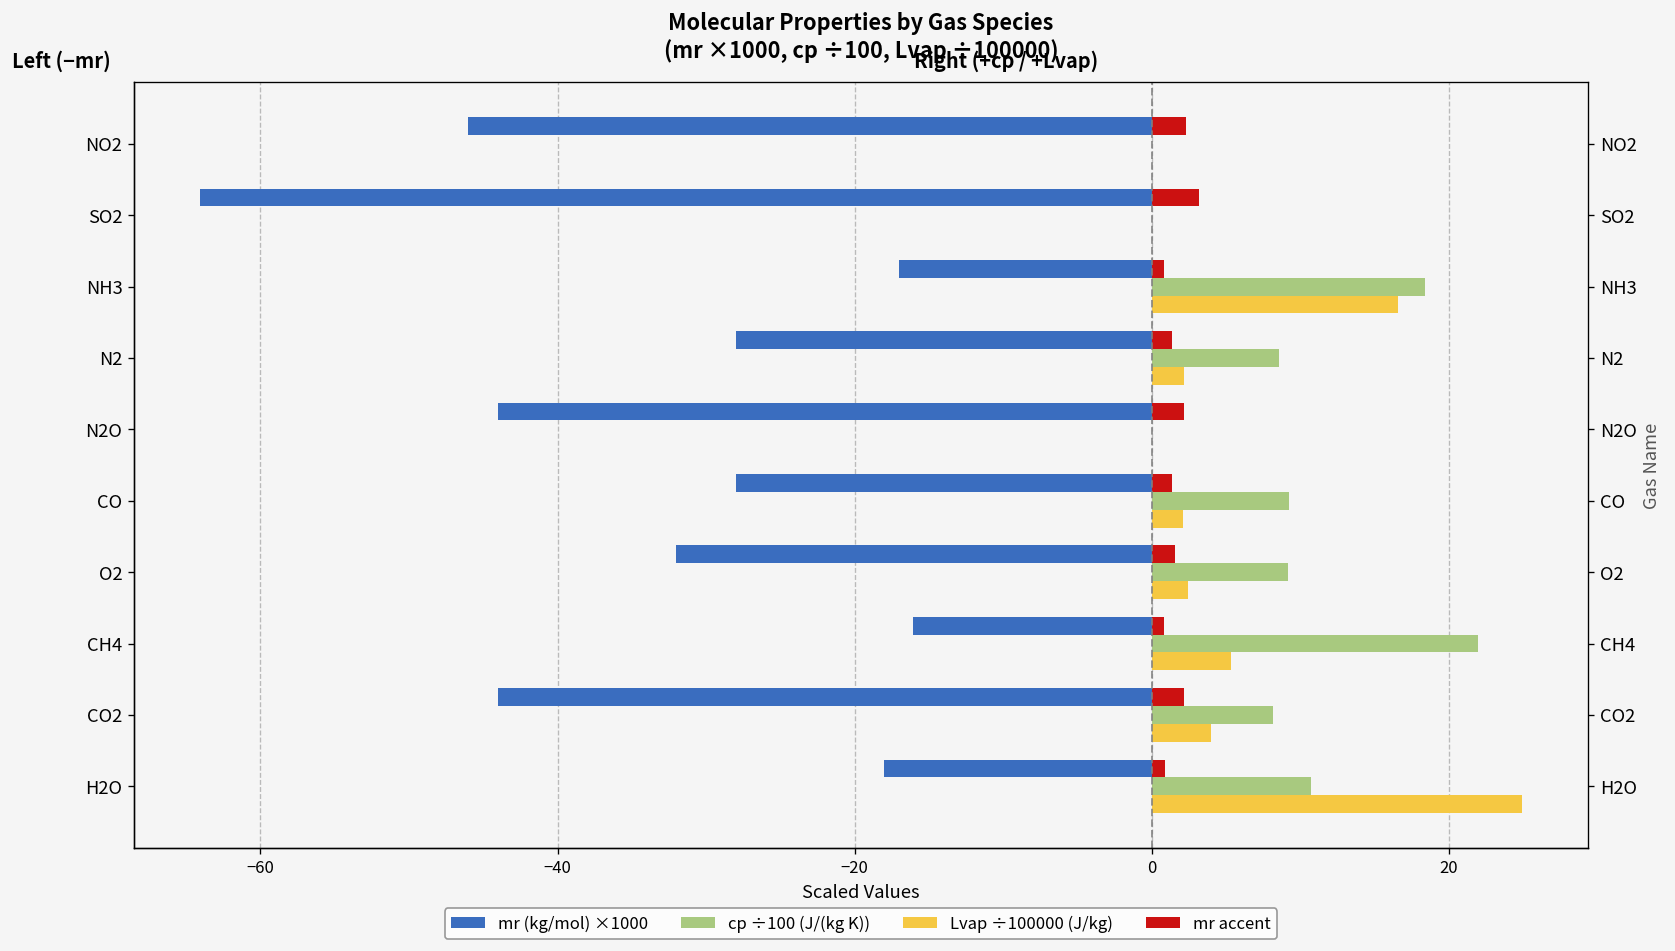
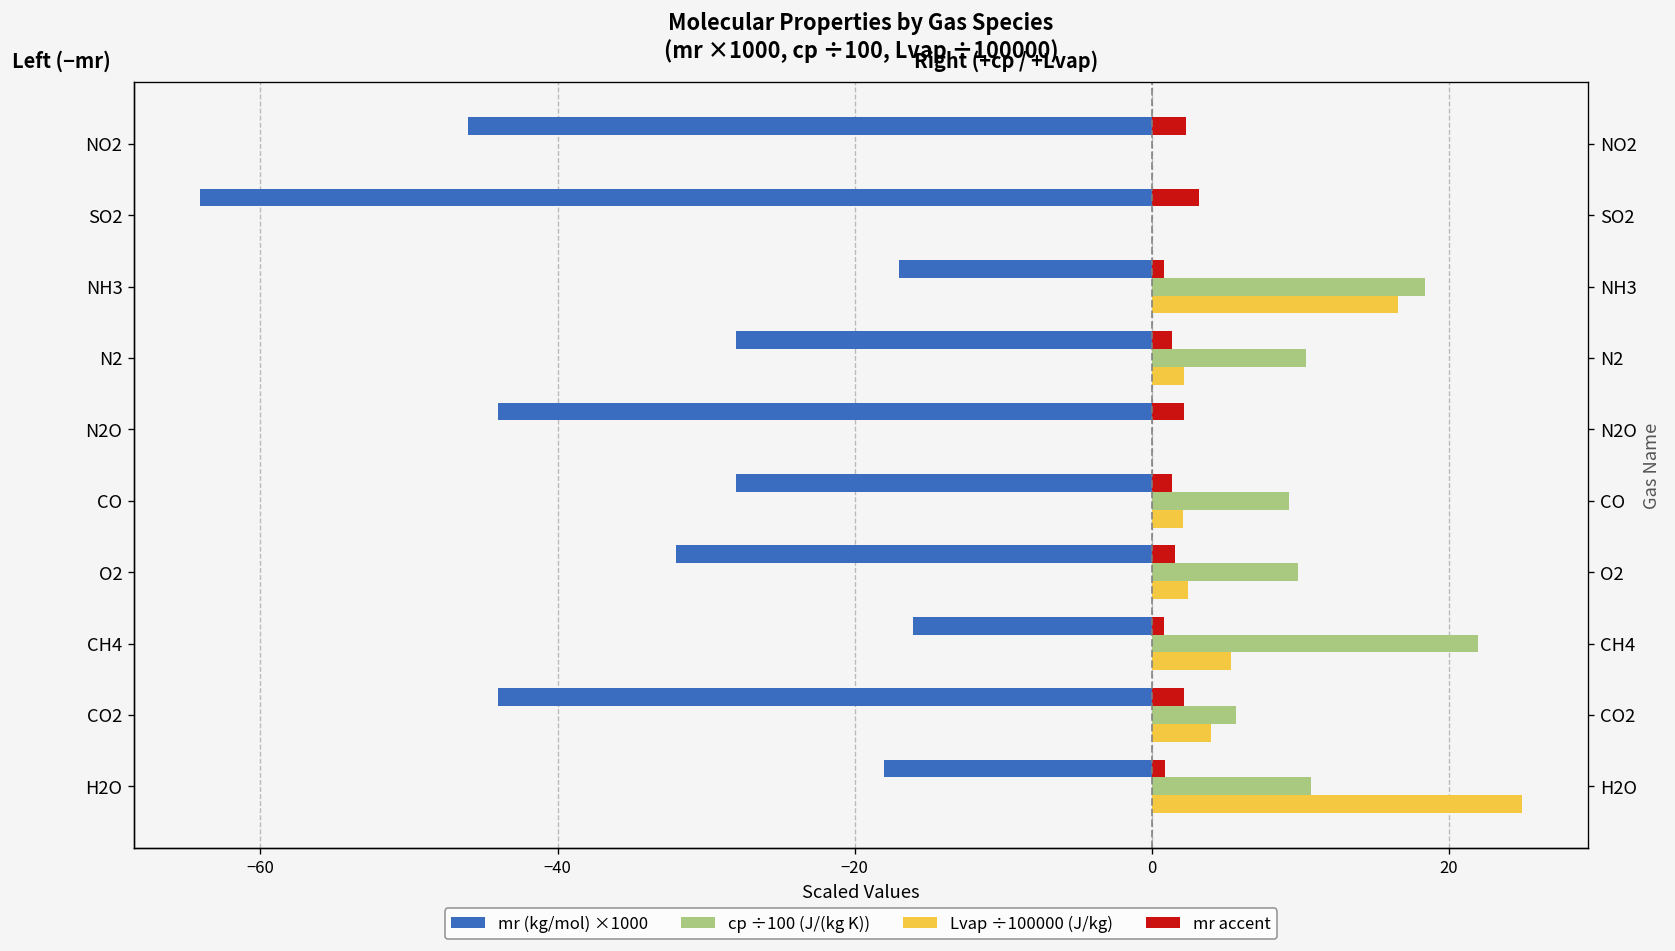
cp ÷100 (J/(kg K)), N2: 8.6 -> 10.4
cp ÷100 (J/(kg K)), O2: 9.2 -> 9.9
cp ÷100 (J/(kg K)), CO2: 8.2 -> 5.7
